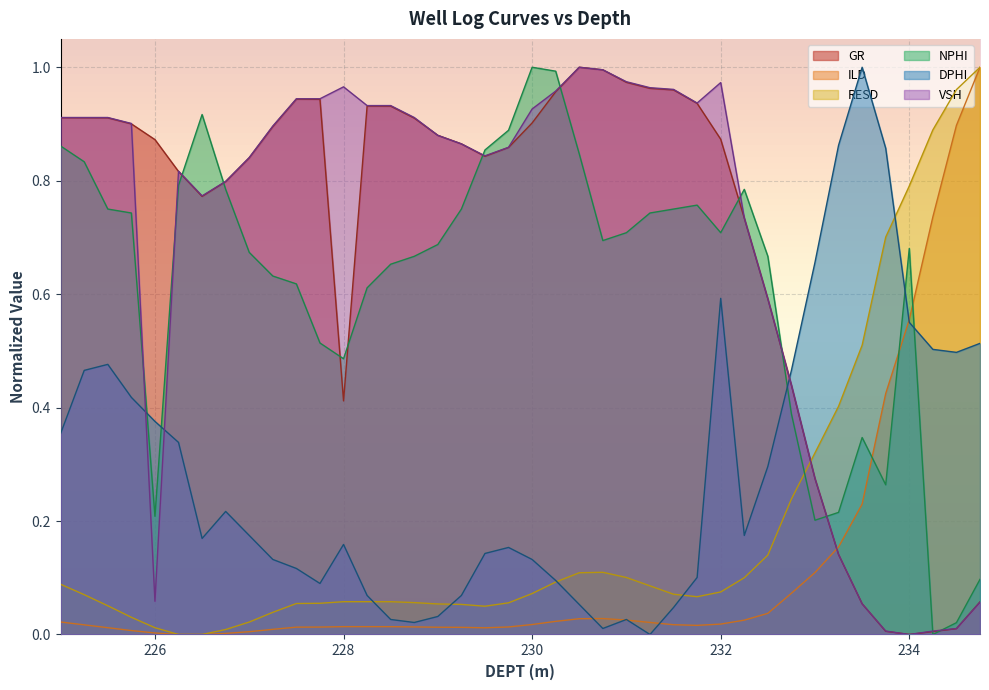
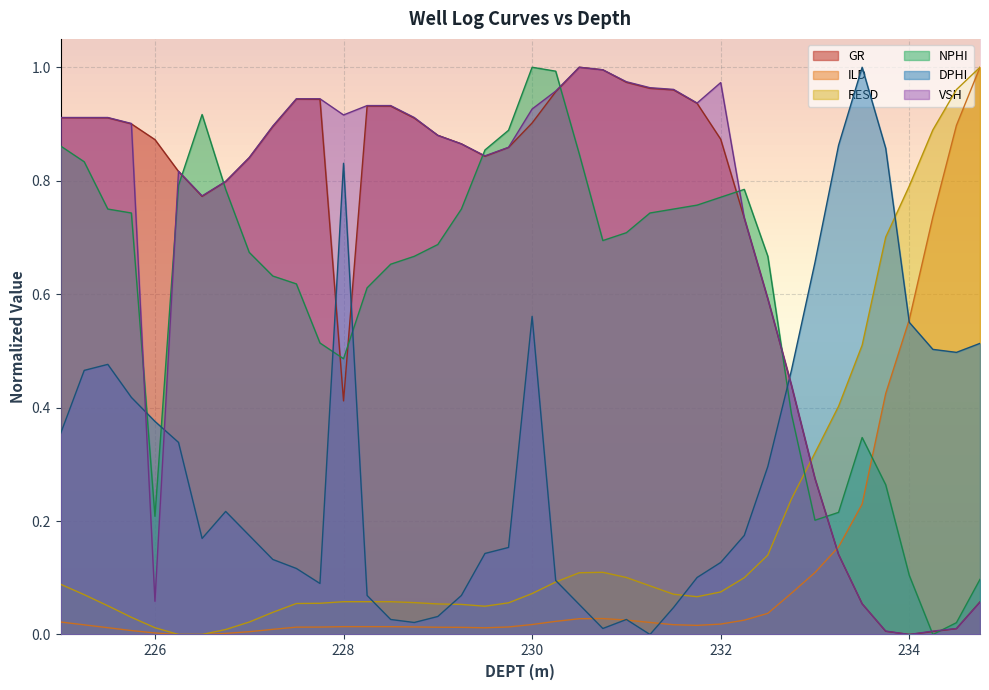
DPHI, 228: 0.16 -> 0.83
VSH, 228: 0.97 -> 0.92
DPHI, 230: 0.13 -> 0.56
NPHI, 232: 0.71 -> 0.77
DPHI, 232: 0.59 -> 0.13
NPHI, 234: 0.68 -> 0.10
